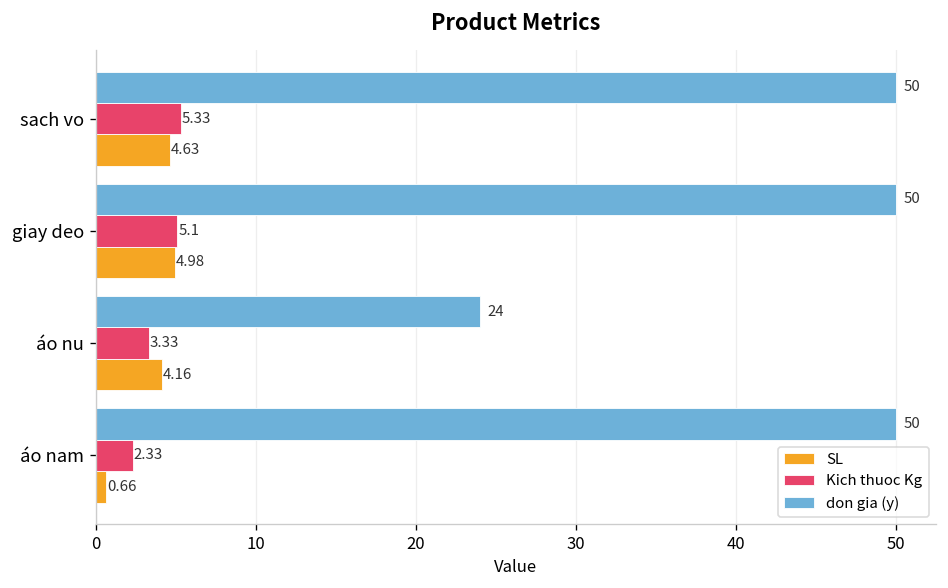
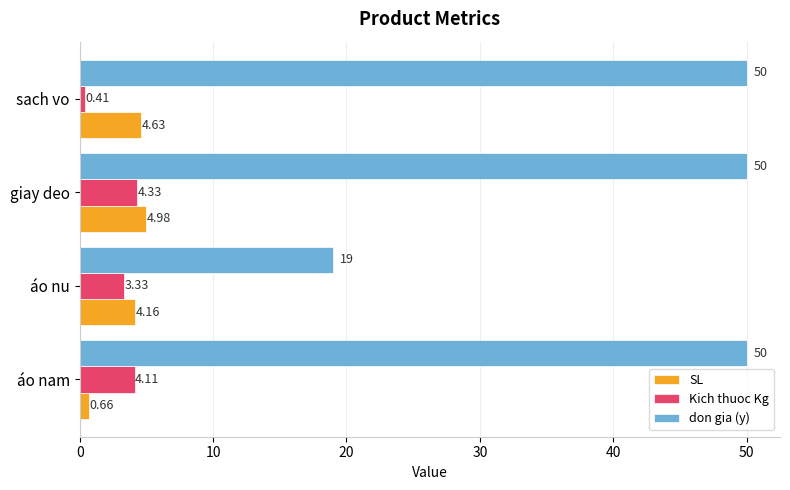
Kich thuoc Kg, sach vo: 5.33 -> 0.41
Kich thuoc Kg, giay deo: 5.1 -> 4.33
don gia (y), áo nu: 24 -> 19
Kich thuoc Kg, áo nam: 2.33 -> 4.11
